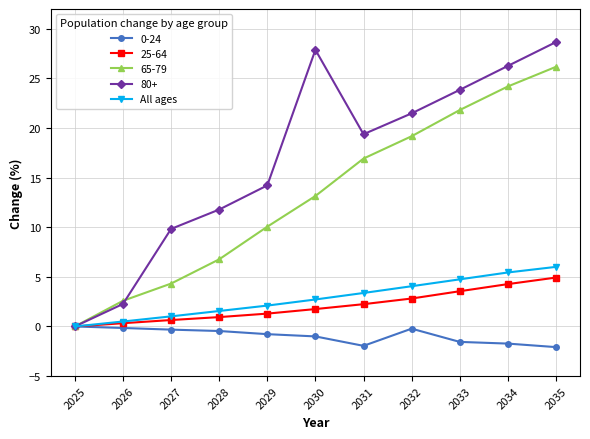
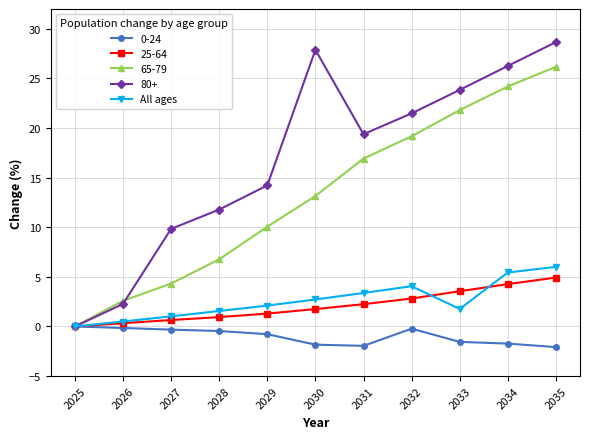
0-24, 2030: -1 -> -2
All ages, 2033: 5 -> 2
